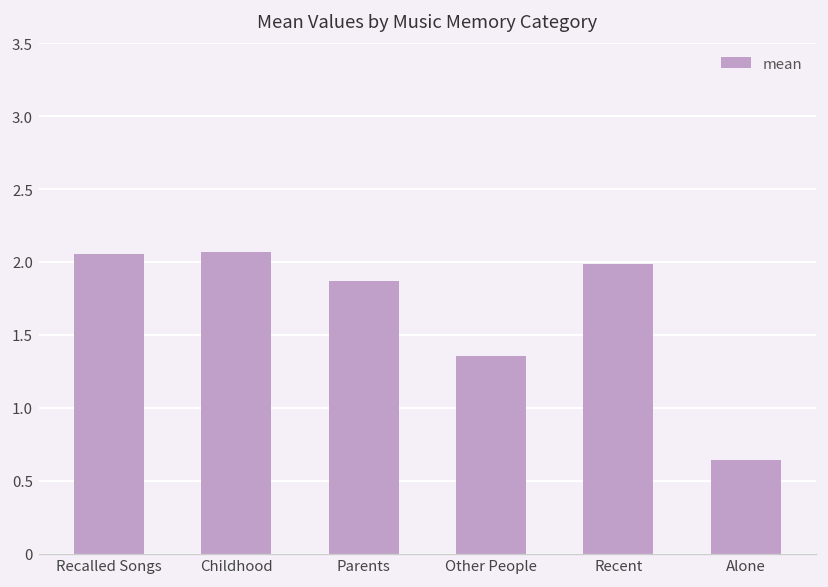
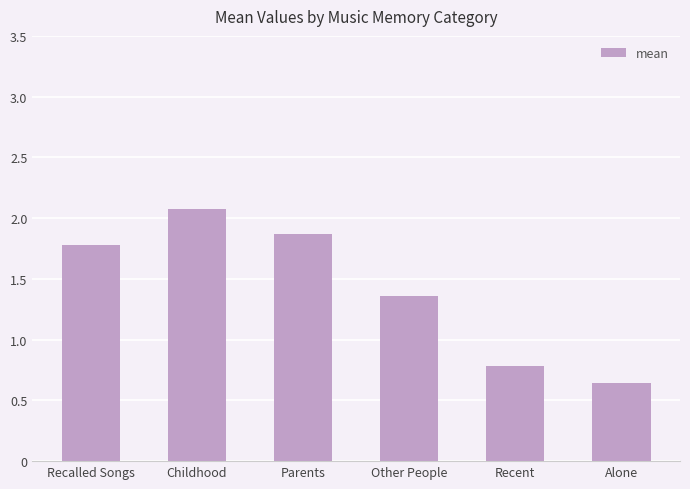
Recalled Songs: 2.06 -> 1.78
Recent: 1.98 -> 0.79
